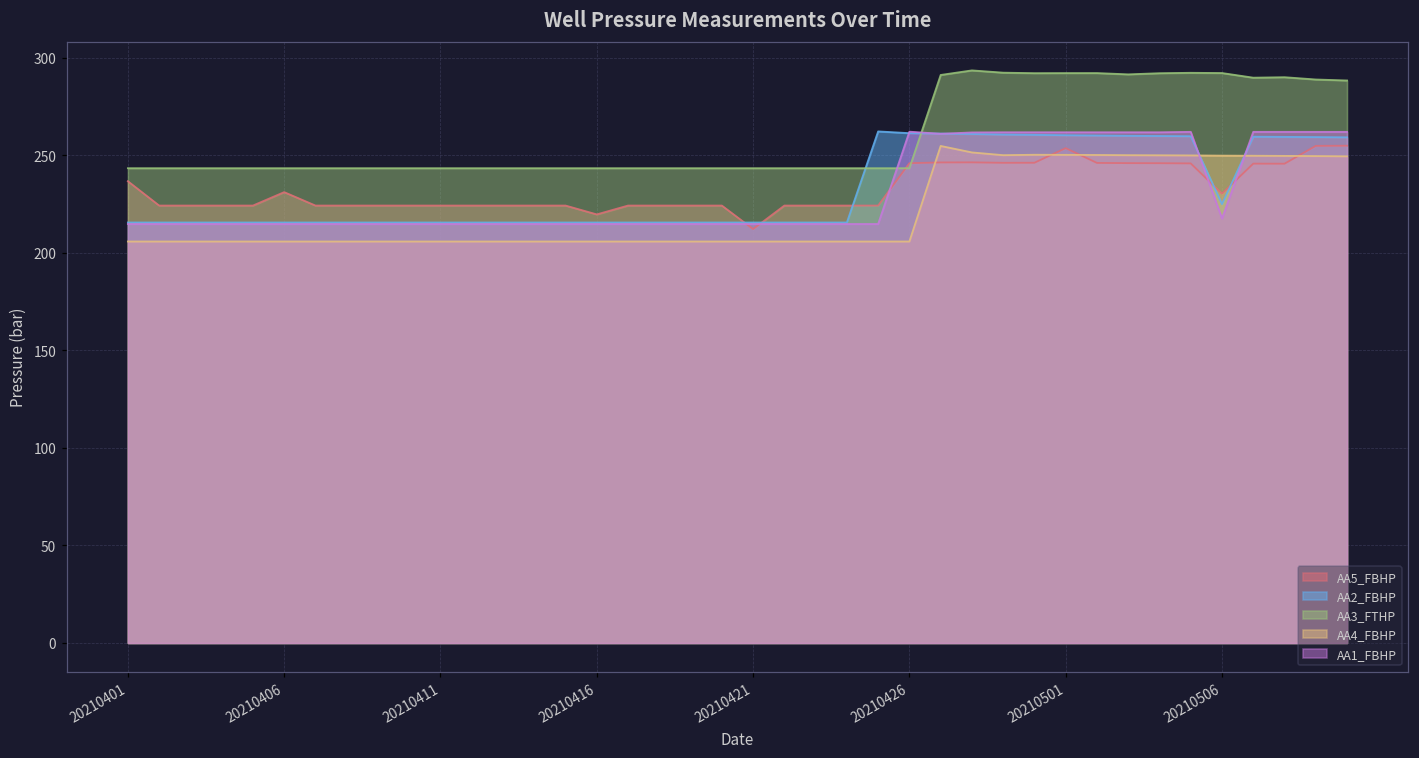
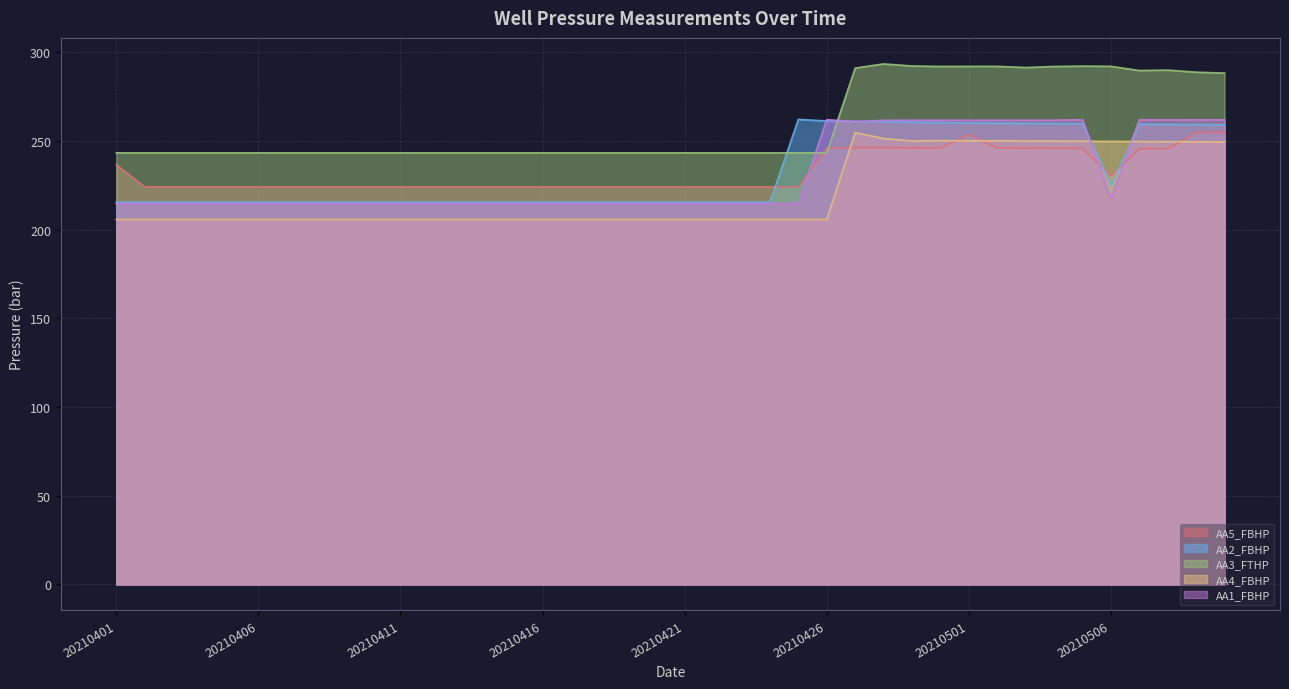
AA5_FBHP, 20210406: 231 -> 224
AA5_FBHP, 20210416: 220 -> 224
AA5_FBHP, 20210421: 212 -> 224
